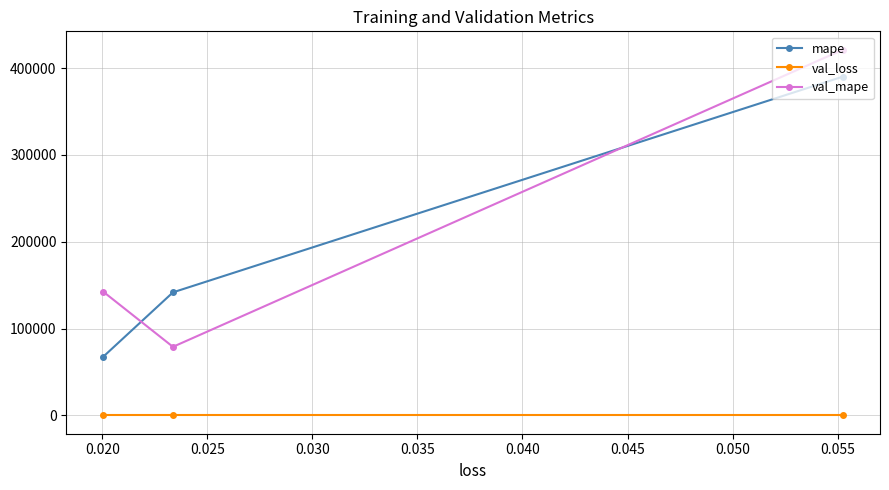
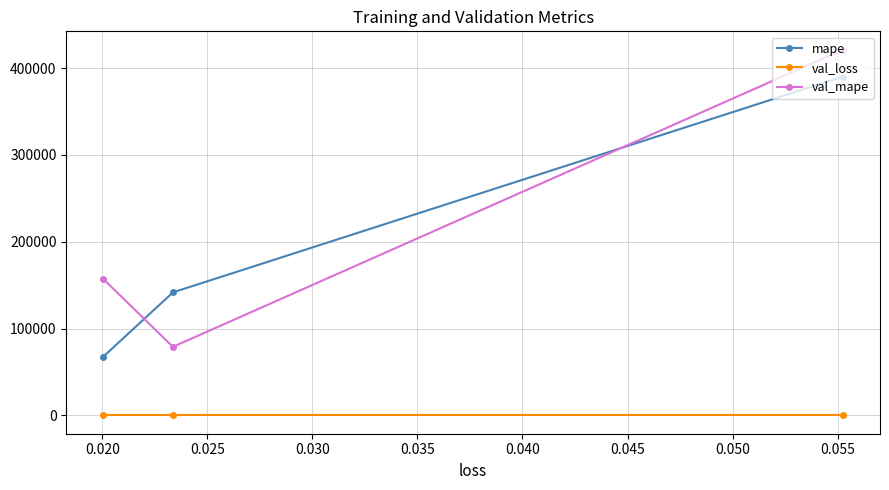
val_mape, 0.020: 140000 -> 160000
